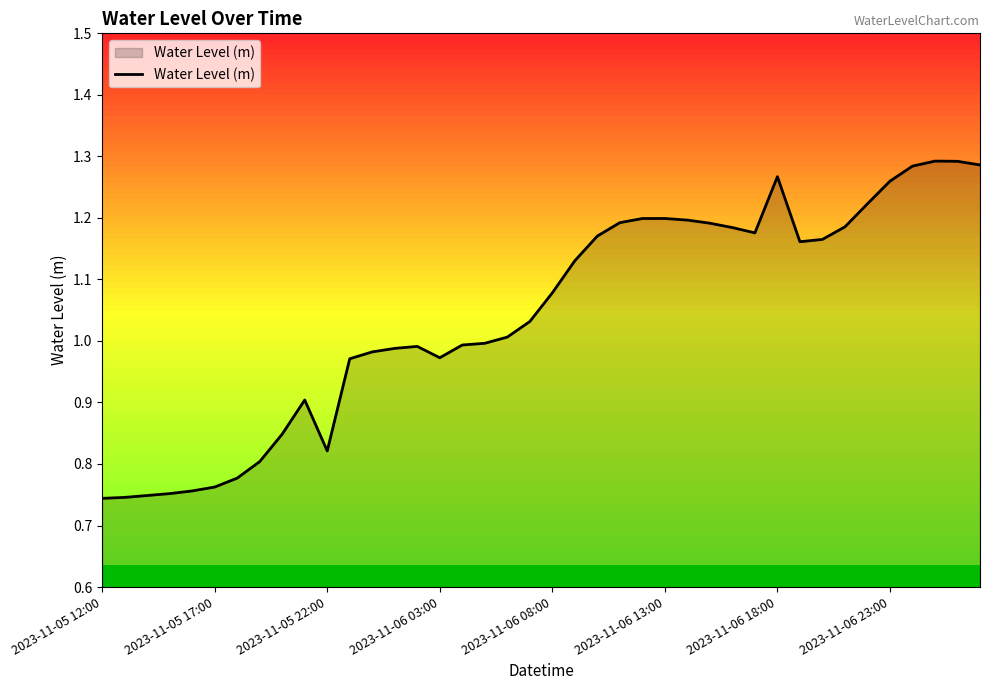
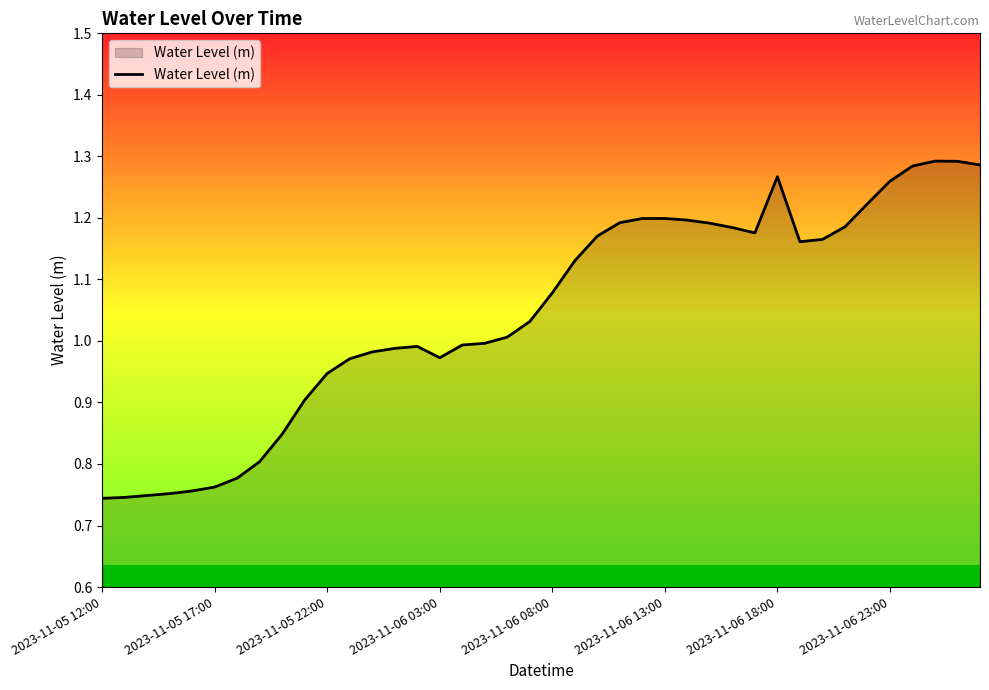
2023-11-05 22:00: 0.82 -> 0.95
